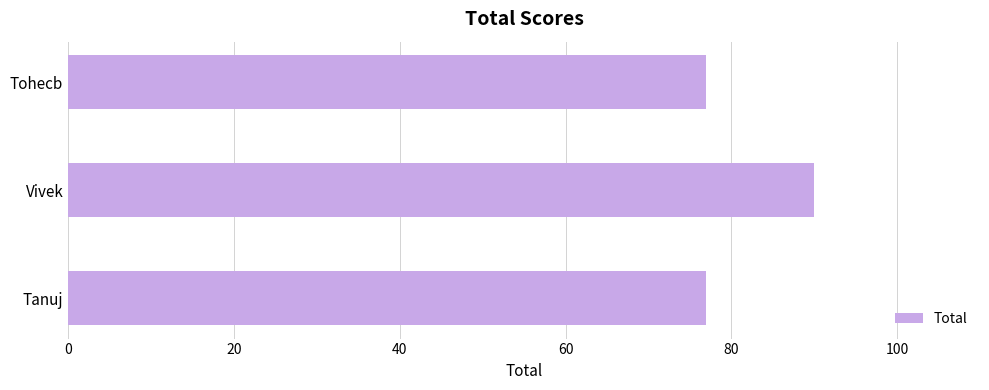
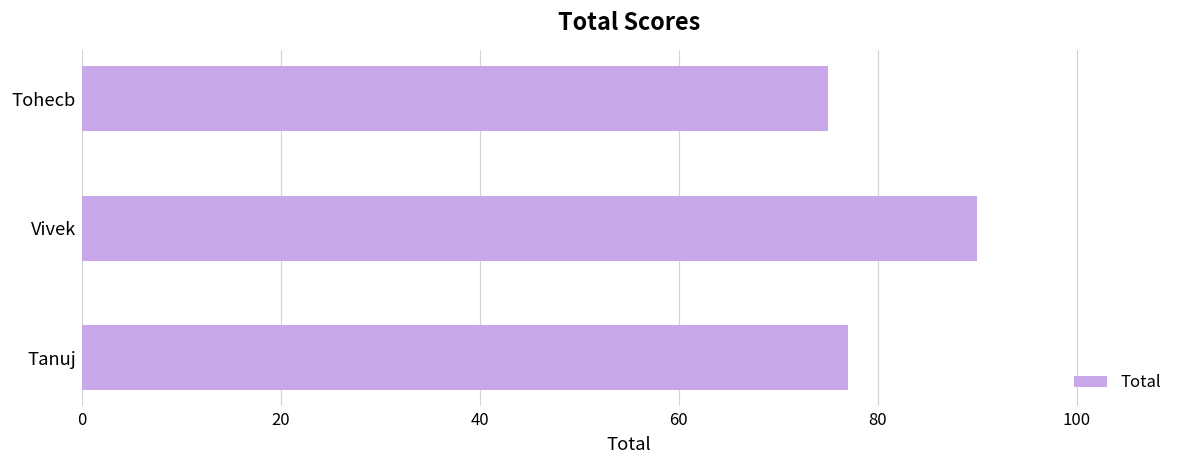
Tohecb: 77 -> 75
